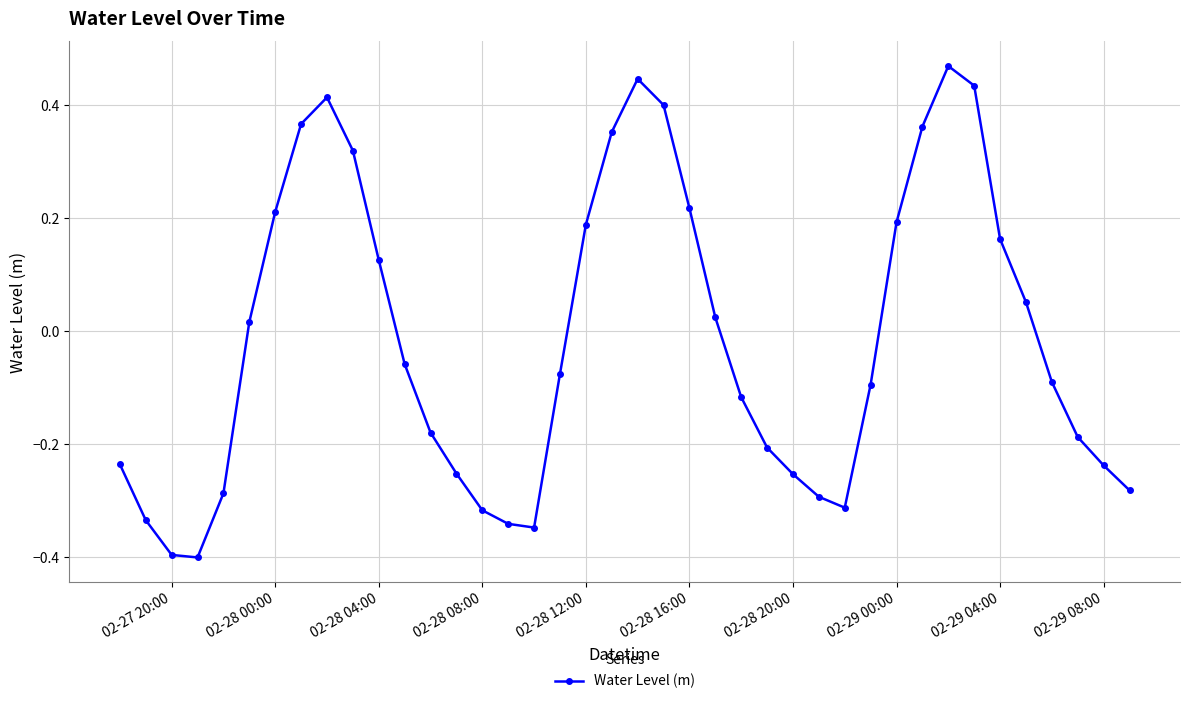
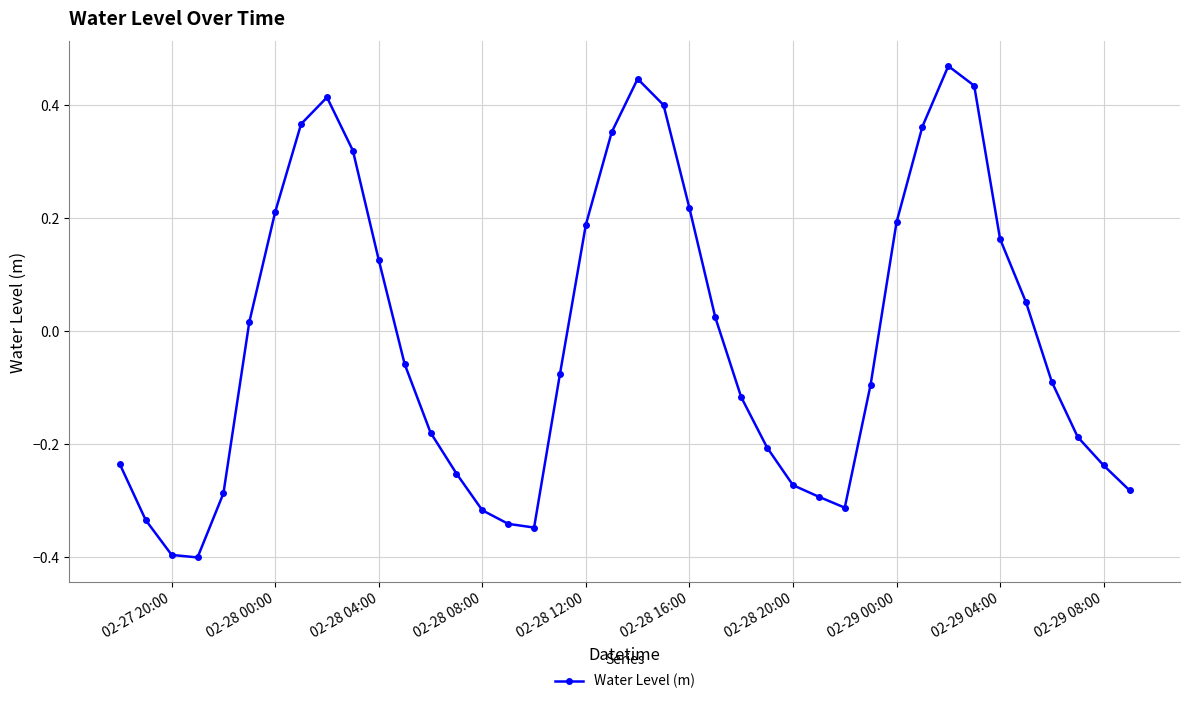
02-28 20:00: -0.25 -> -0.27
